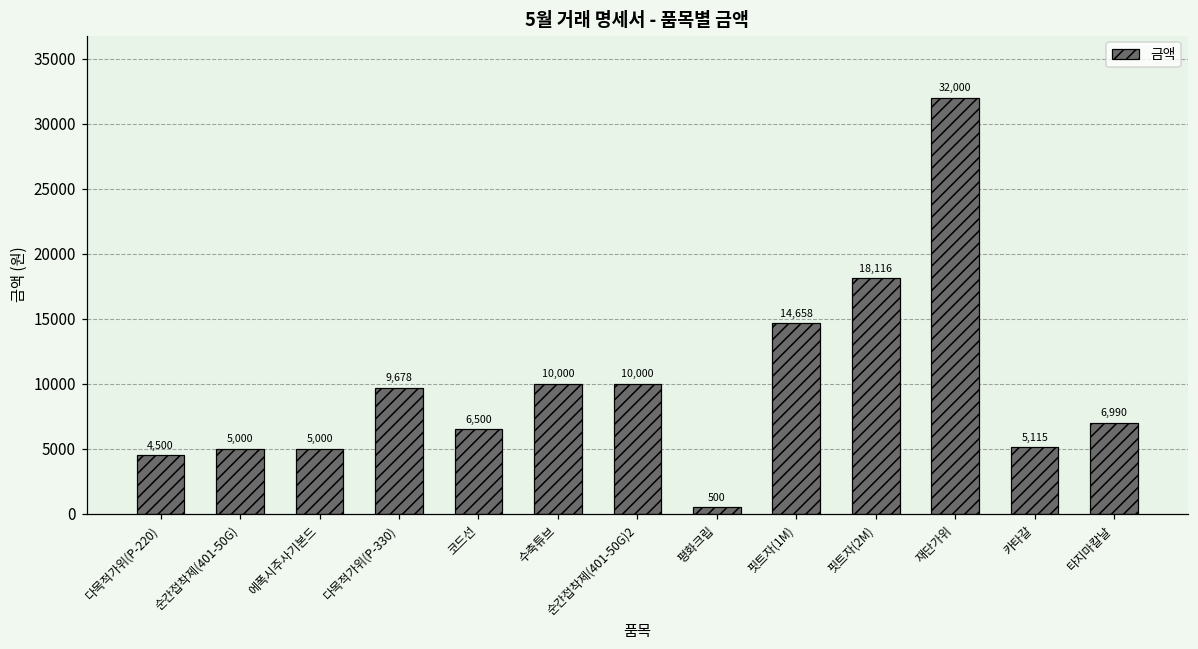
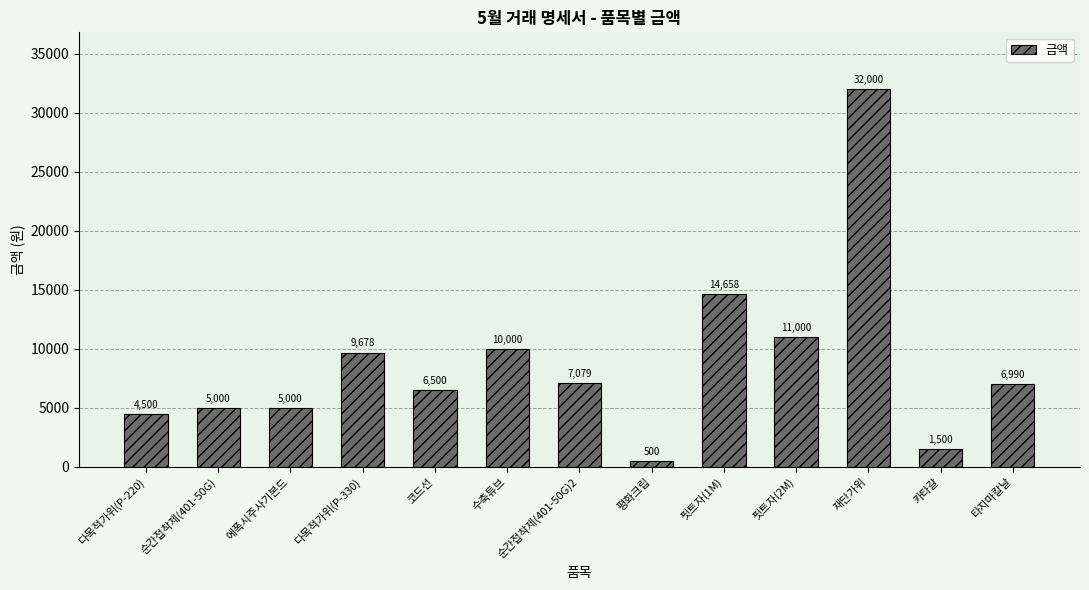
순간접착제(401-50G)2: 10,000 -> 7,079
핏트자(2M): 18,116 -> 11,000
카타갈: 5,115 -> 1,500
